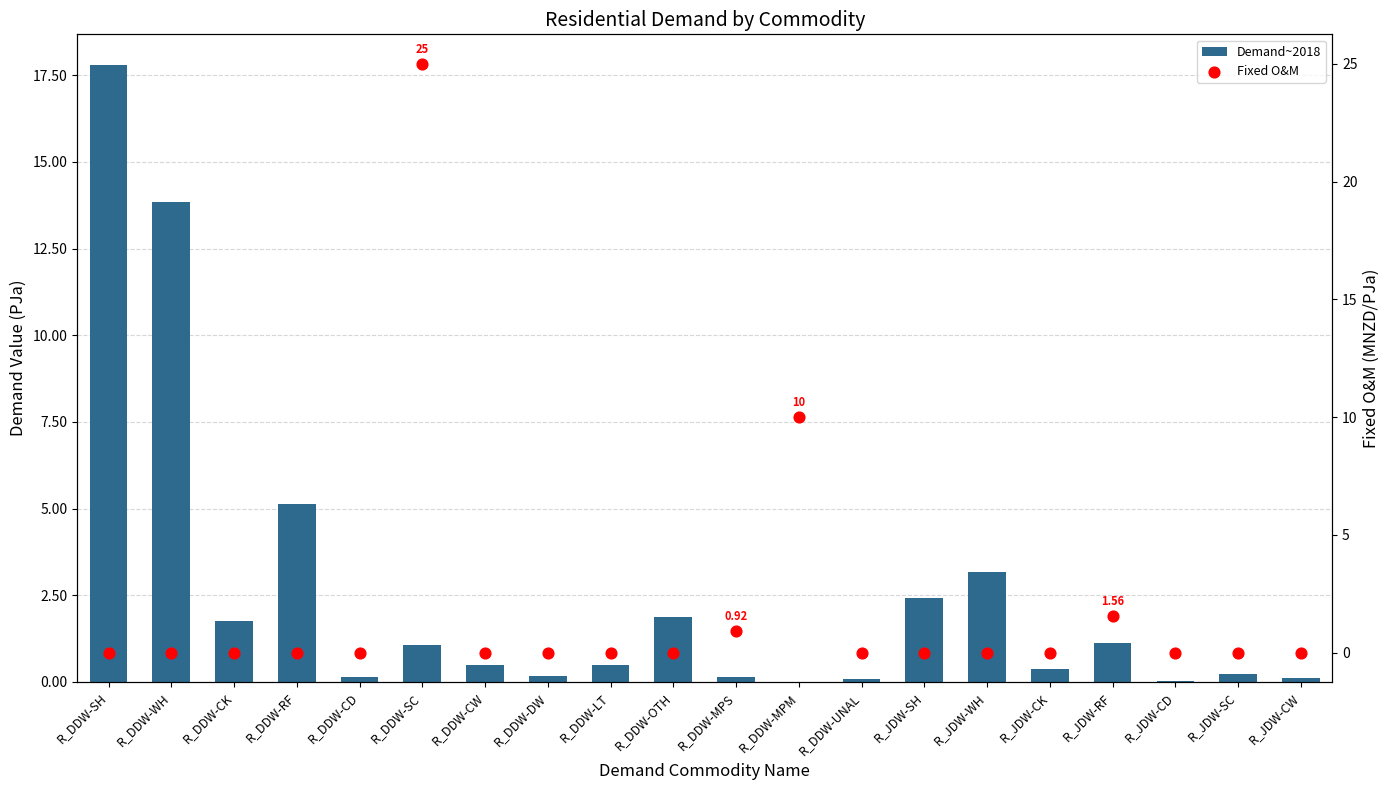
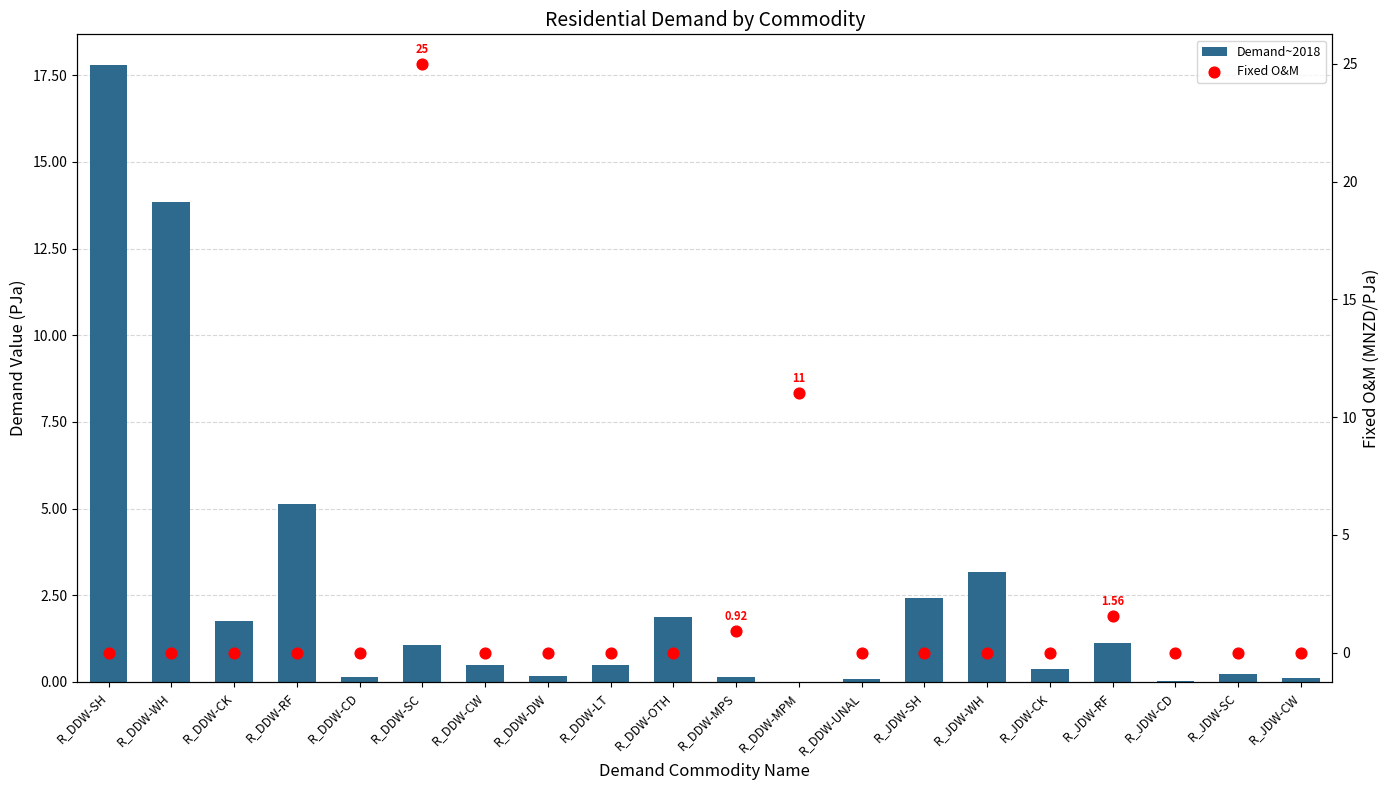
Fixed O&M, R_DDW-MPM: 10 -> 11
